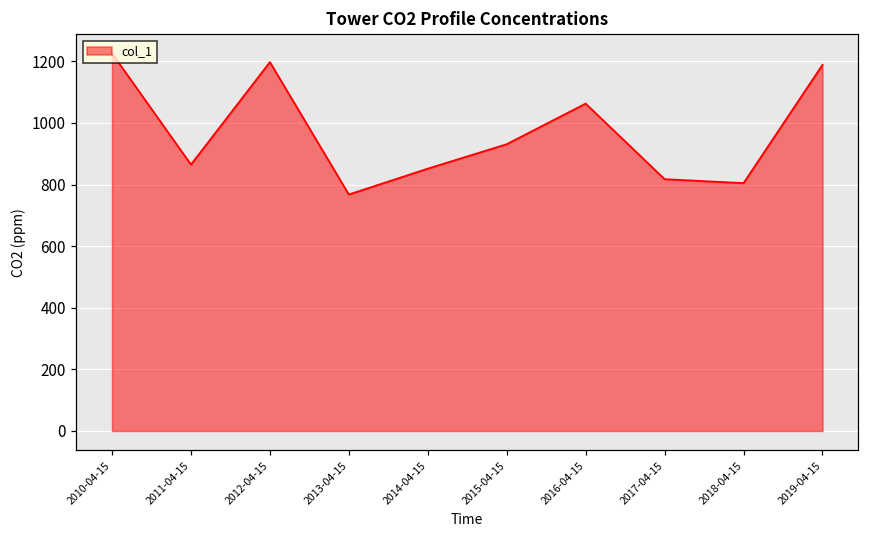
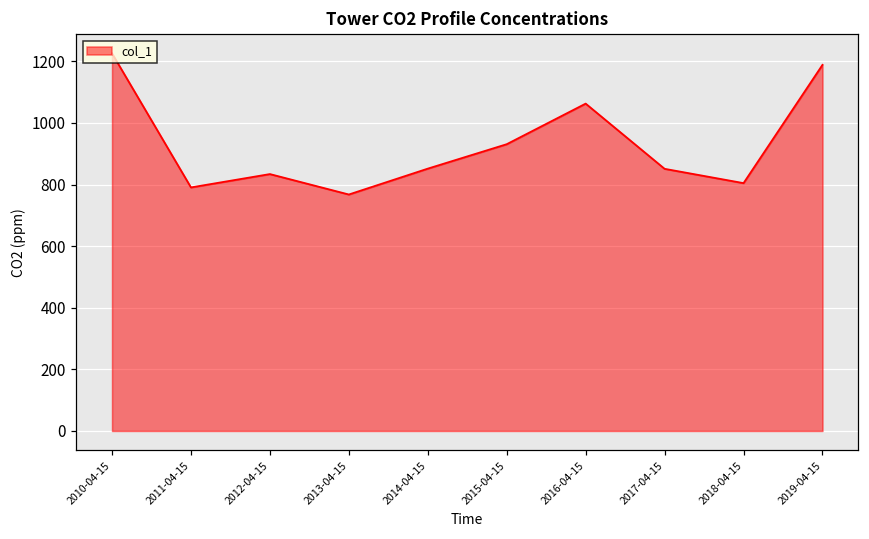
2011-04-15: 860 -> 790
2012-04-15: 1200 -> 830
2017-04-15: 820 -> 850
